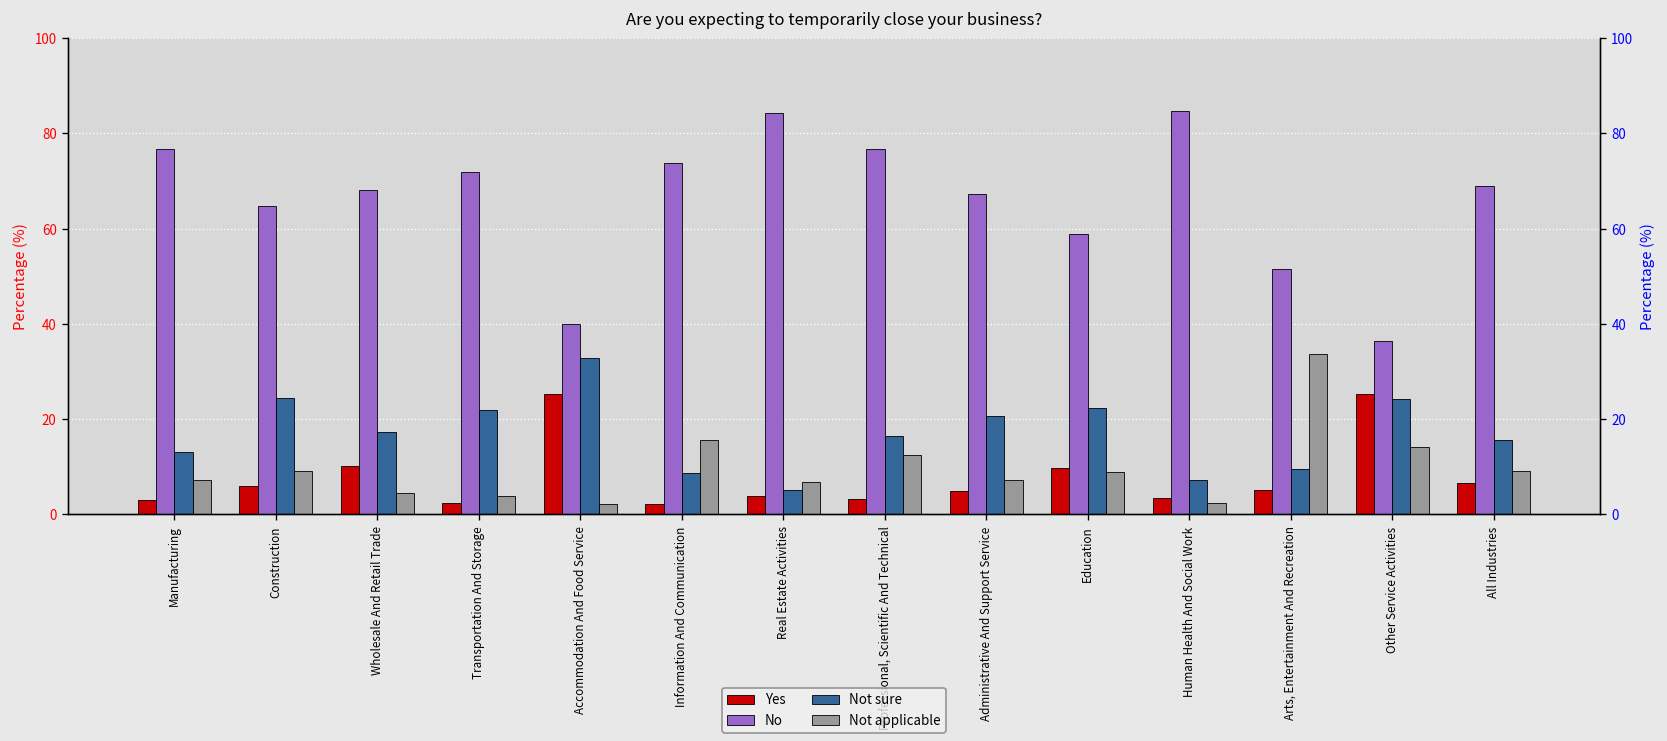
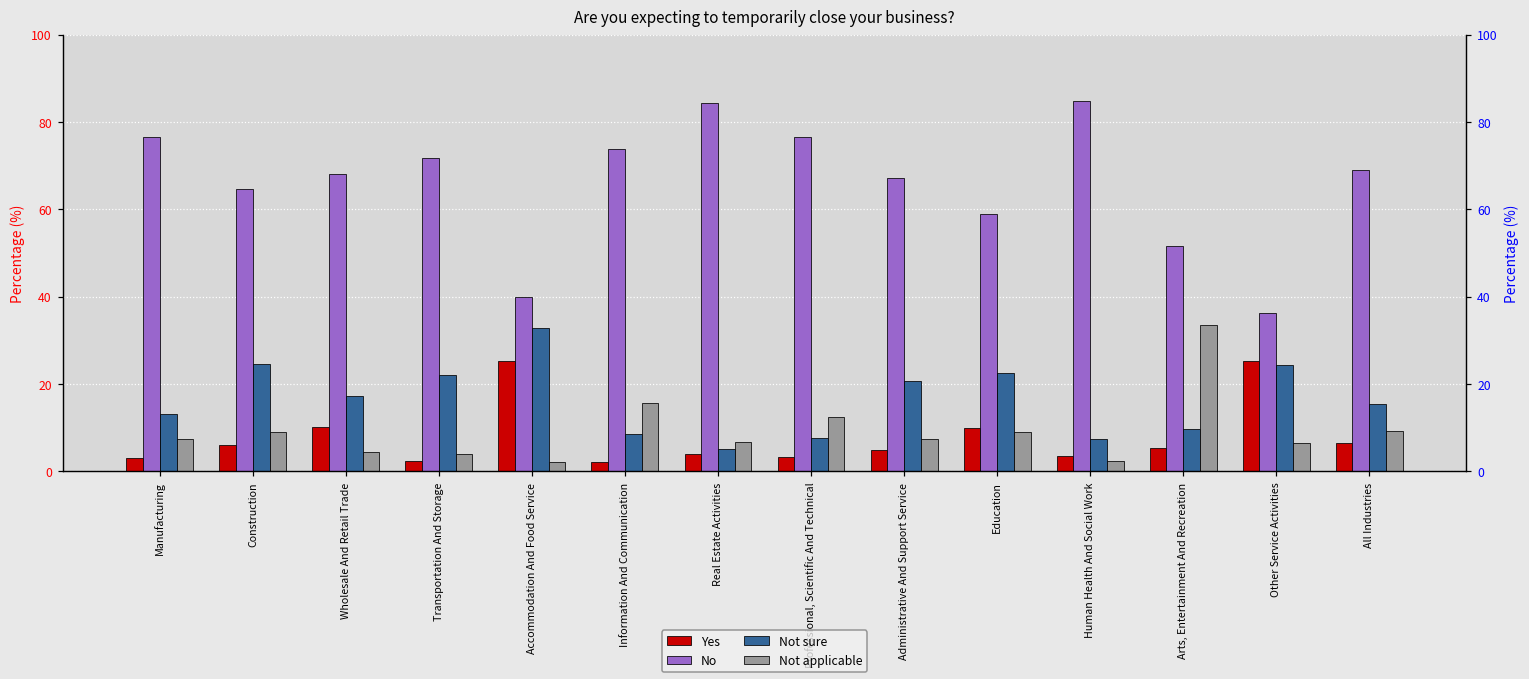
Not sure, Professional, Scientific And Technical: 17 -> 8
Not applicable, Other Service Activities: 14 -> 6
